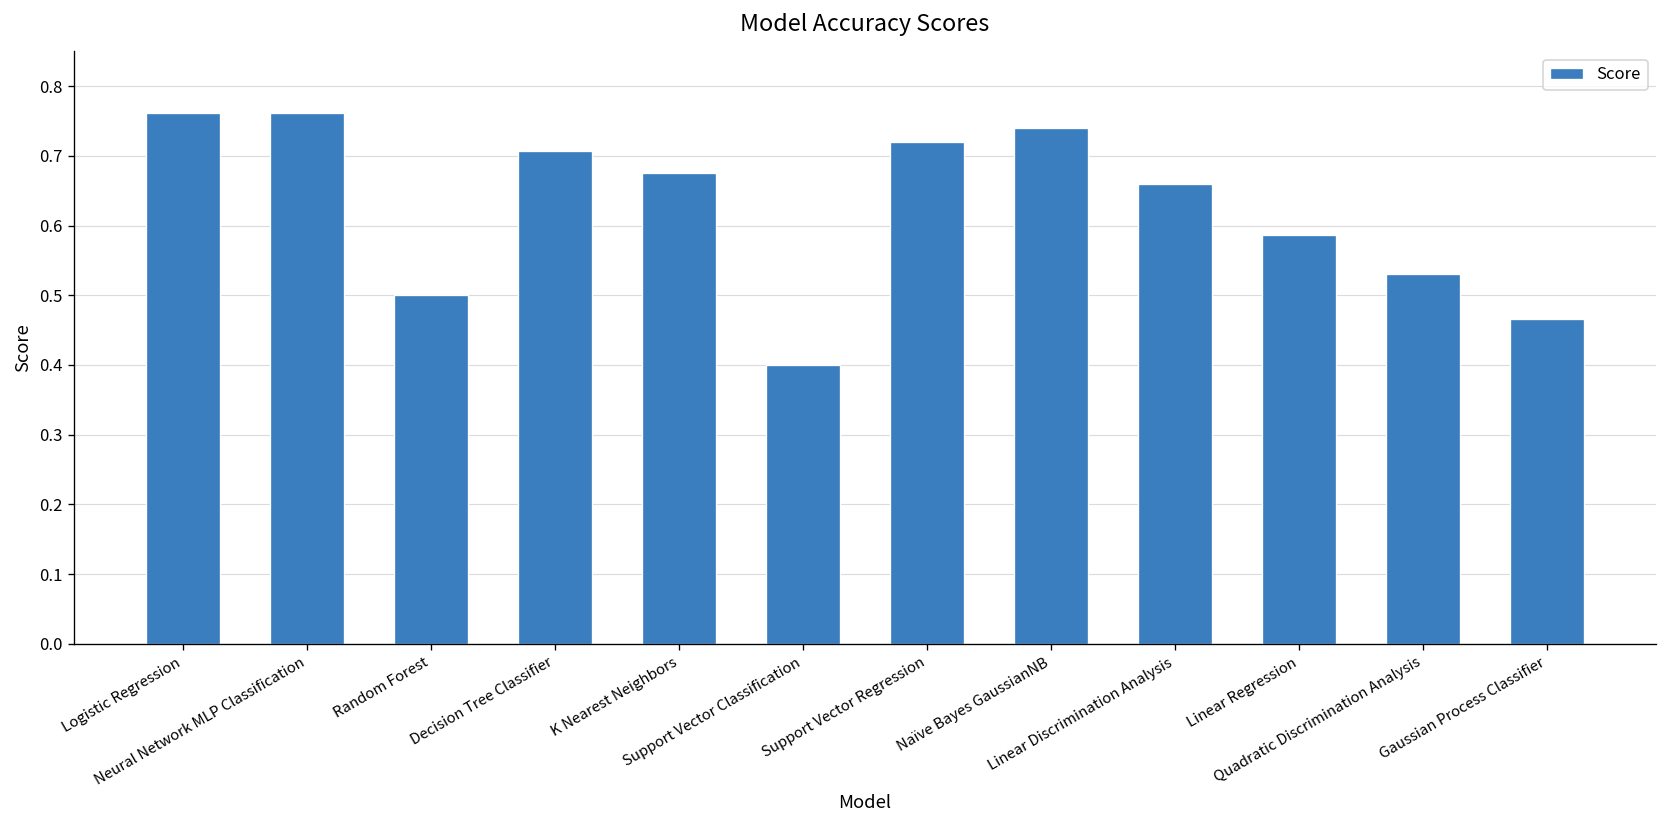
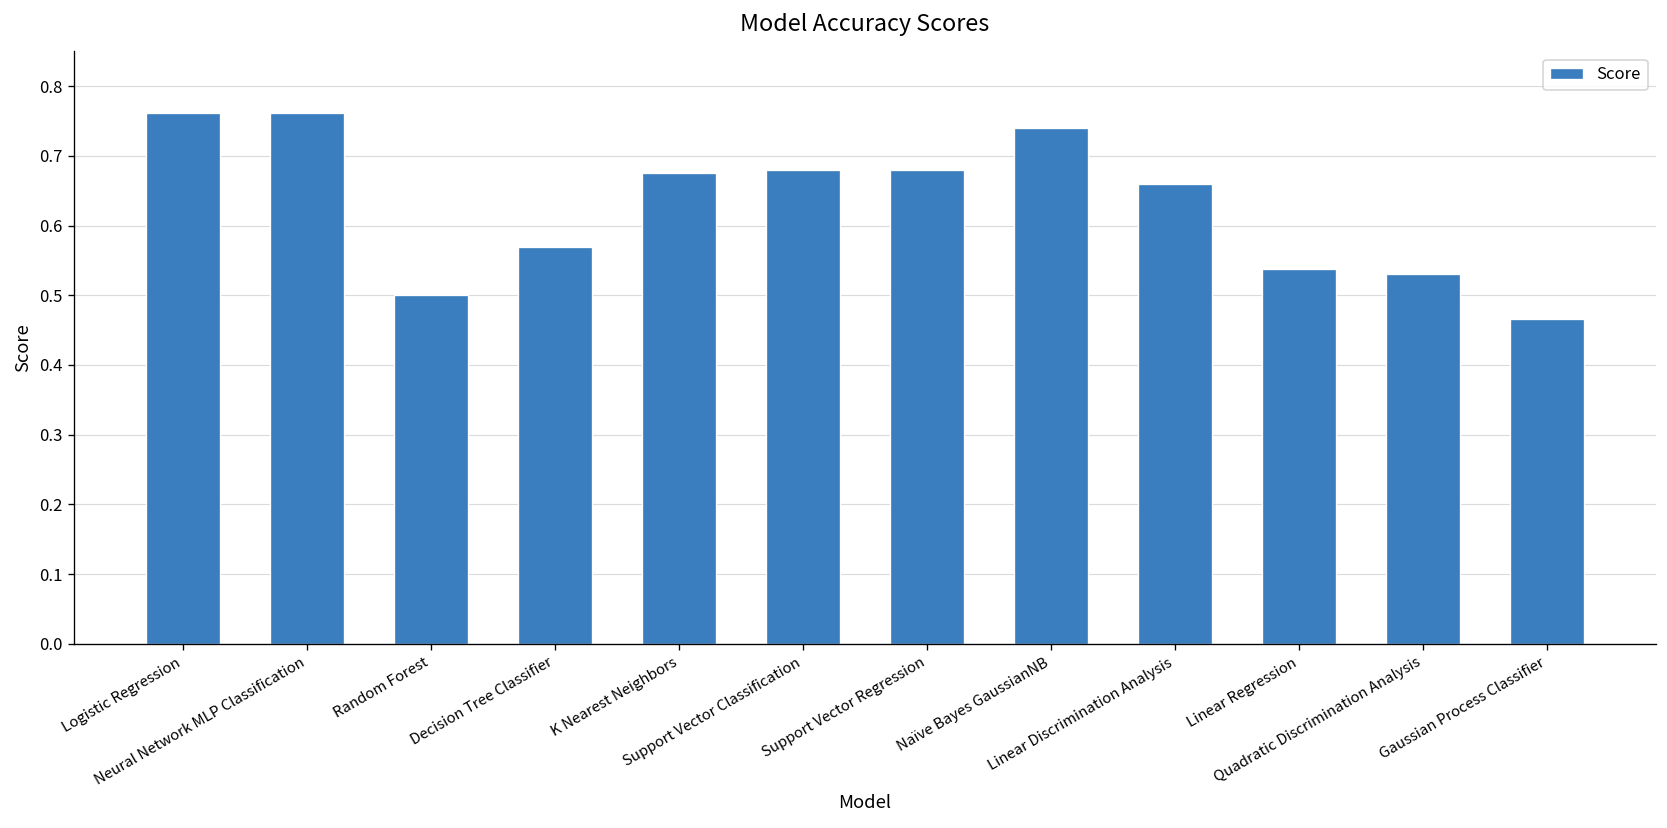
Decision Tree Classifier: 0.71 -> 0.57
Support Vector Classification: 0.40 -> 0.68
Support Vector Regression: 0.72 -> 0.68
Linear Regression: 0.59 -> 0.54
